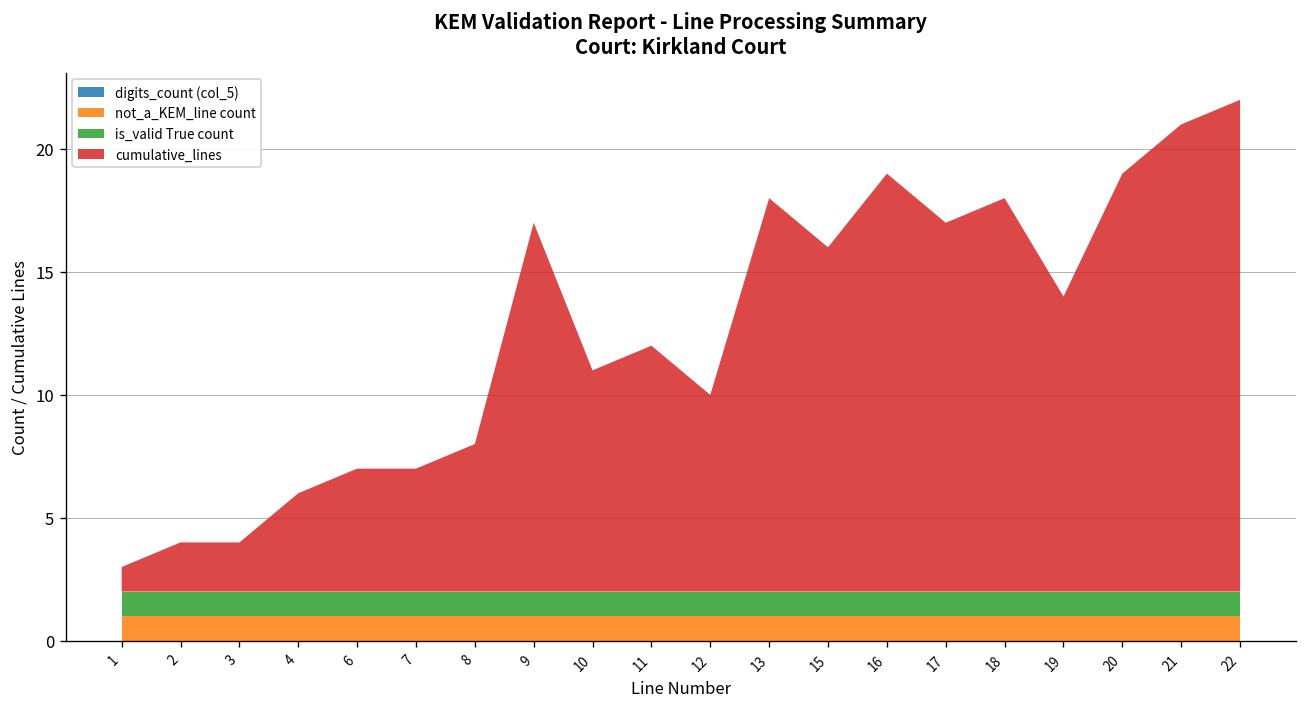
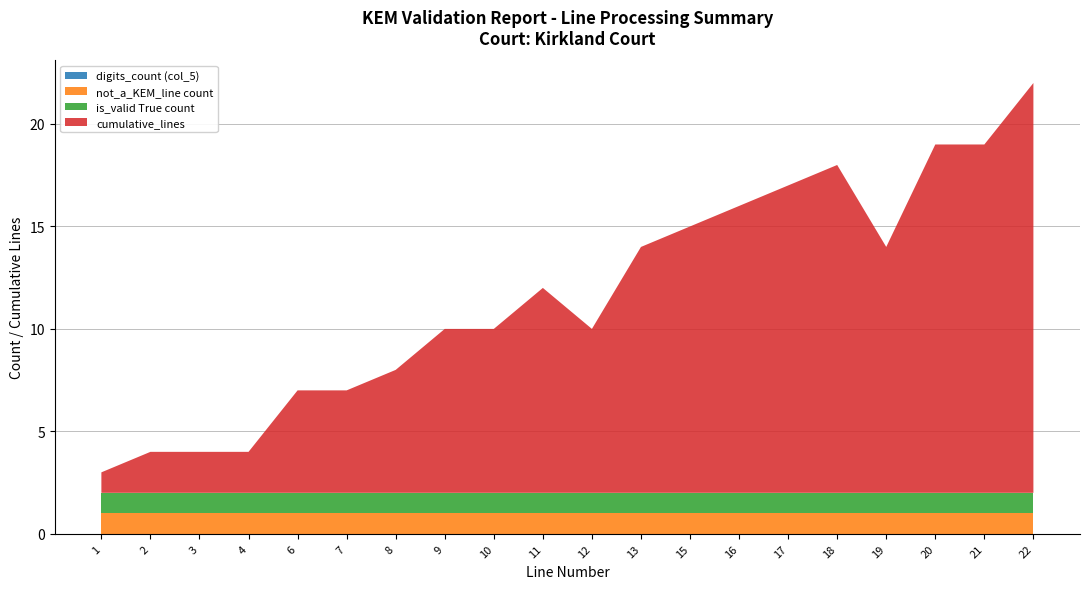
cumulative_lines, 4: 4 -> 2
cumulative_lines, 9: 15 -> 8
cumulative_lines, 10: 9 -> 8
cumulative_lines, 13: 16 -> 12
cumulative_lines, 15: 14 -> 13
cumulative_lines, 16: 17 -> 14
cumulative_lines, 21: 19 -> 17
